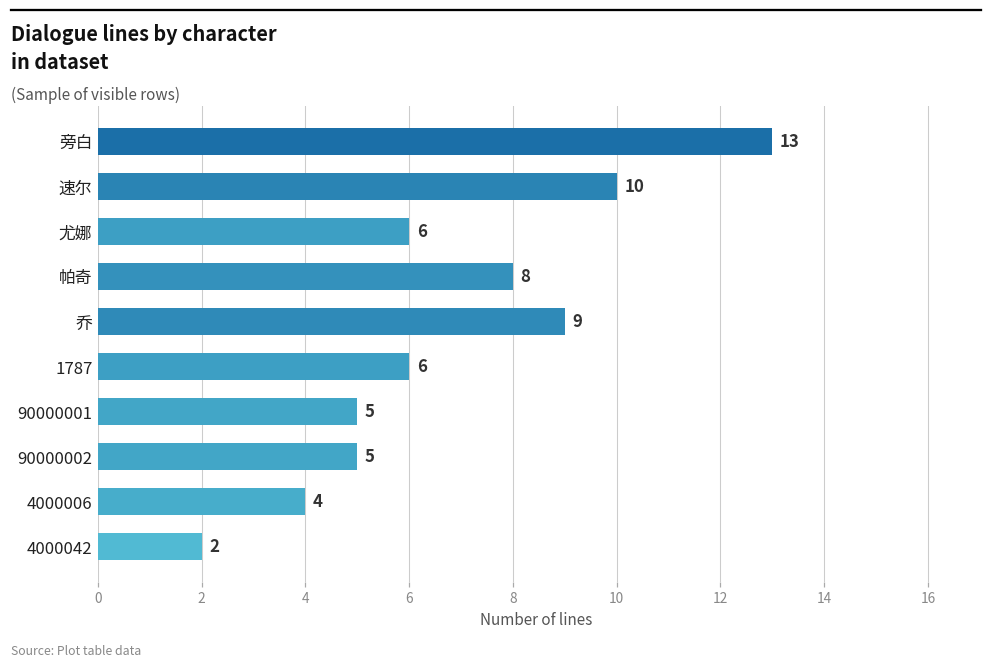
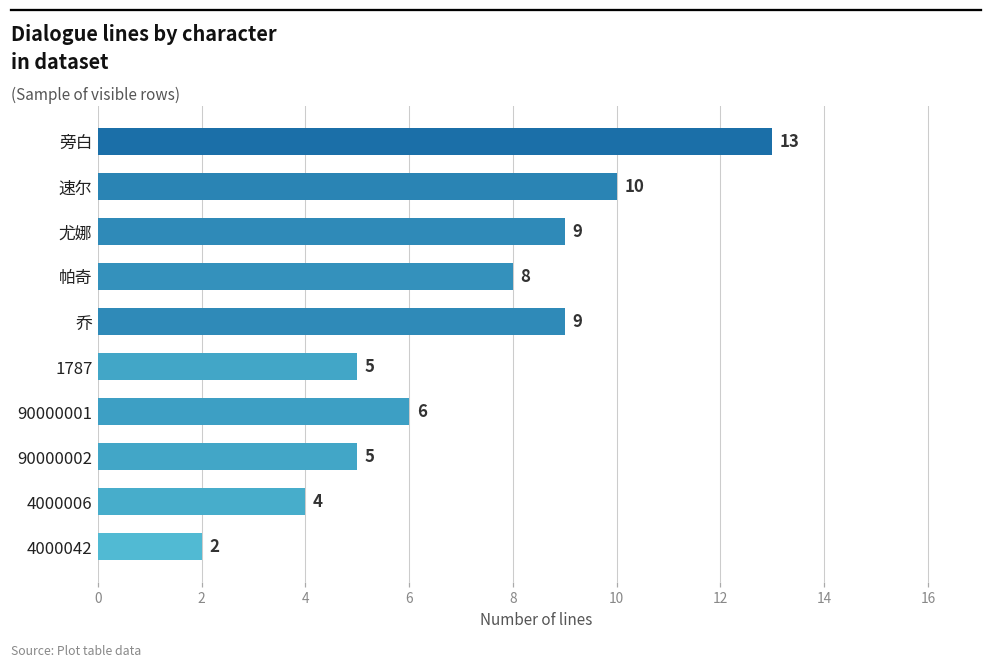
尤娜: 6 -> 9
1787: 6 -> 5
90000001: 5 -> 6
